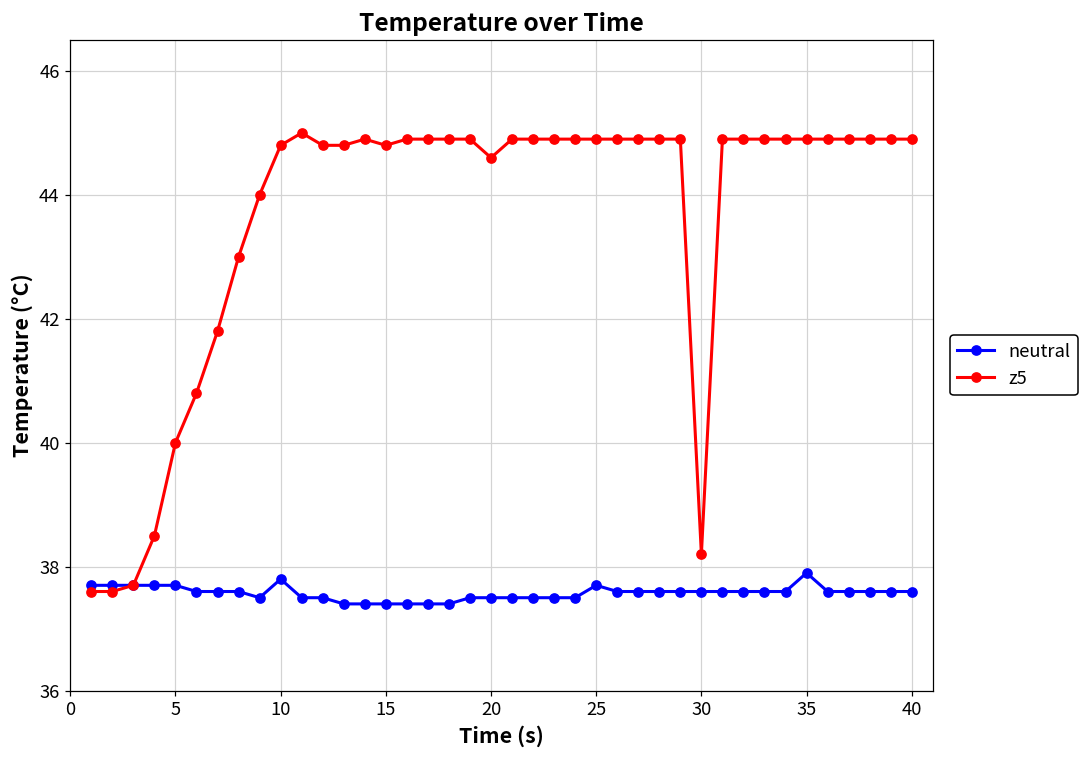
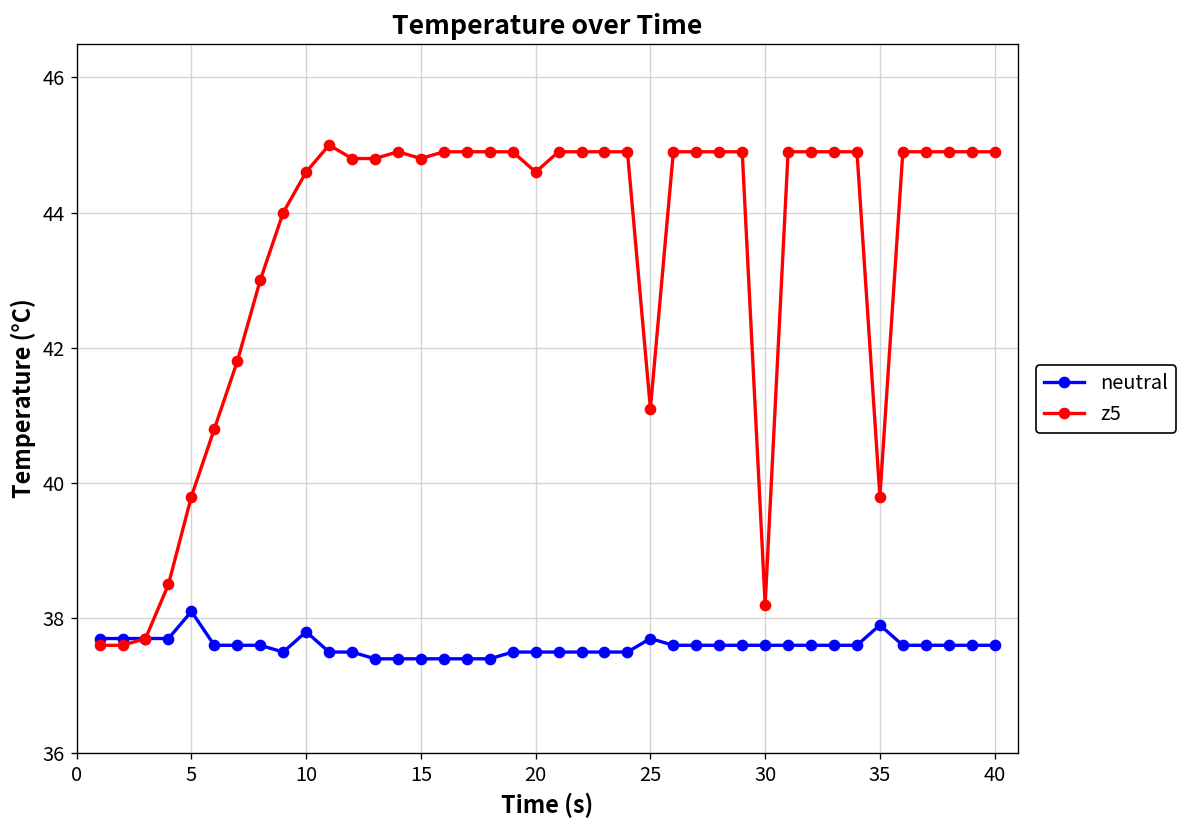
neutral, 5: 37.7 -> 38.1
z5, 5: 40.0 -> 39.8
z5, 10: 44.8 -> 44.6
z5, 25: 44.9 -> 41.1
z5, 35: 44.9 -> 39.8
